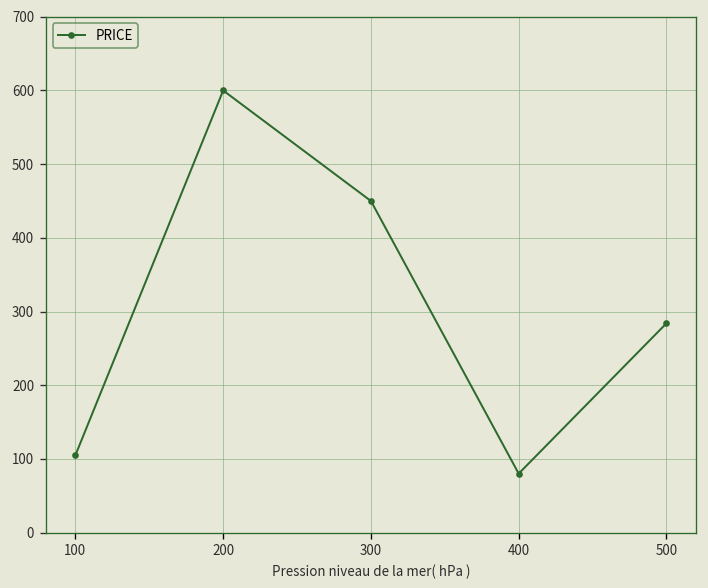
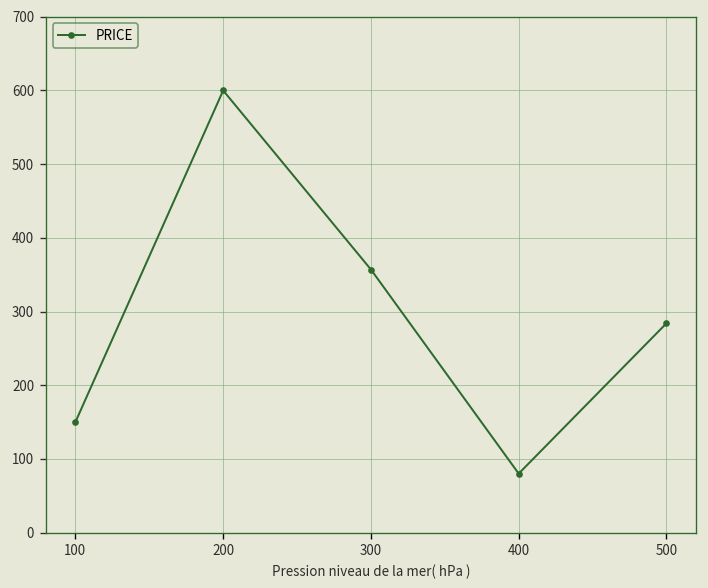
100: 110 -> 150
300: 450 -> 360
